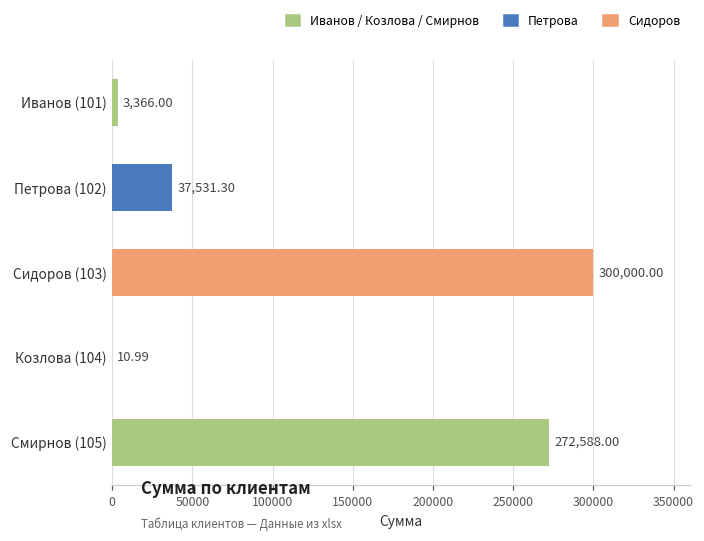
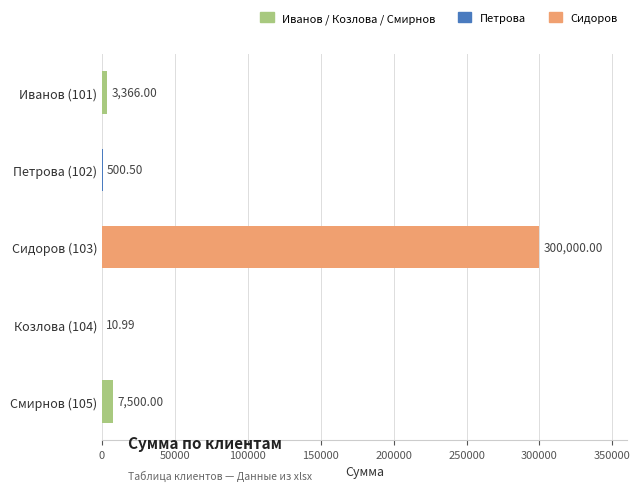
Петрова (102): 37,531.30 -> 500.50
Смирнов (105): 272,588.00 -> 7,500.00
